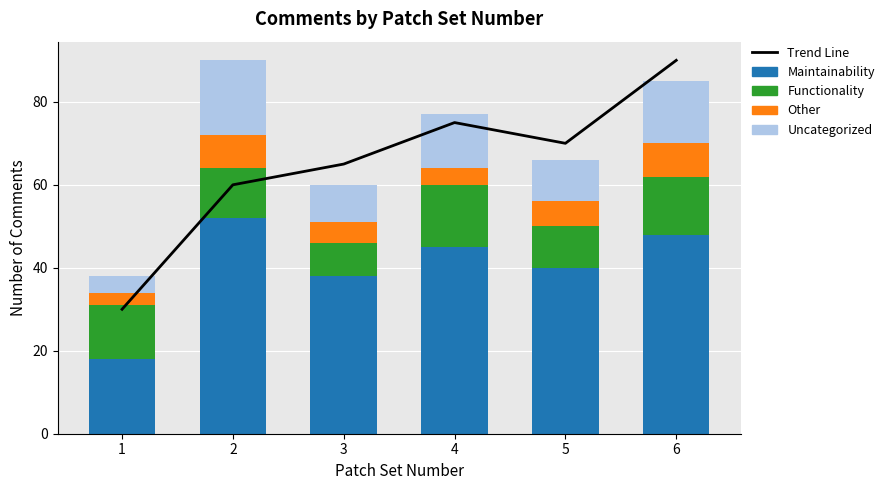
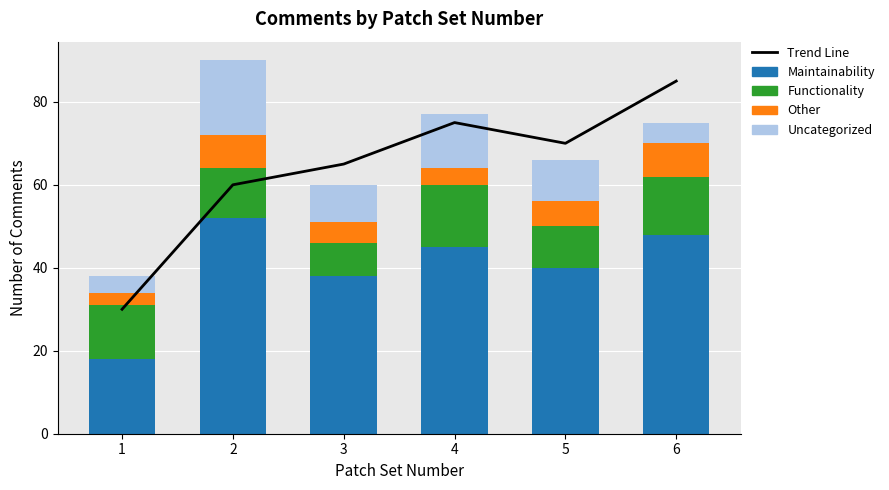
Trend Line, 6: 90 -> 85
Uncategorized, 6: 15 -> 5
